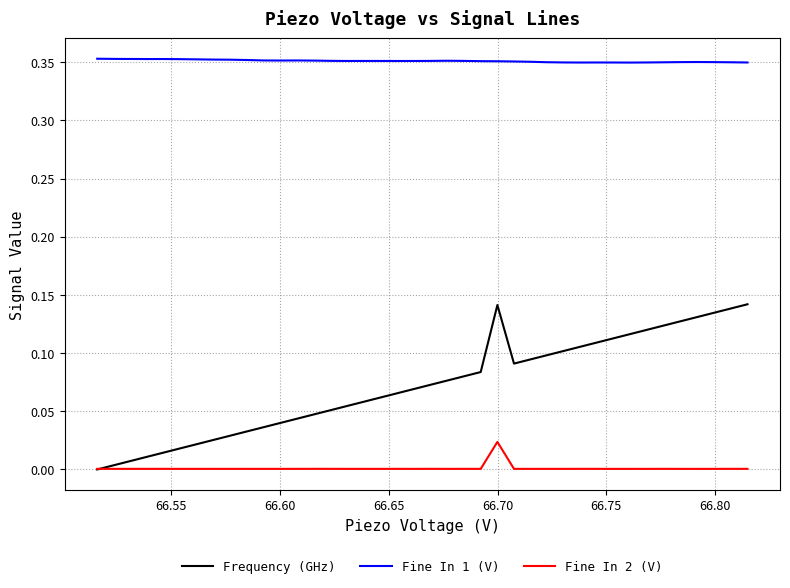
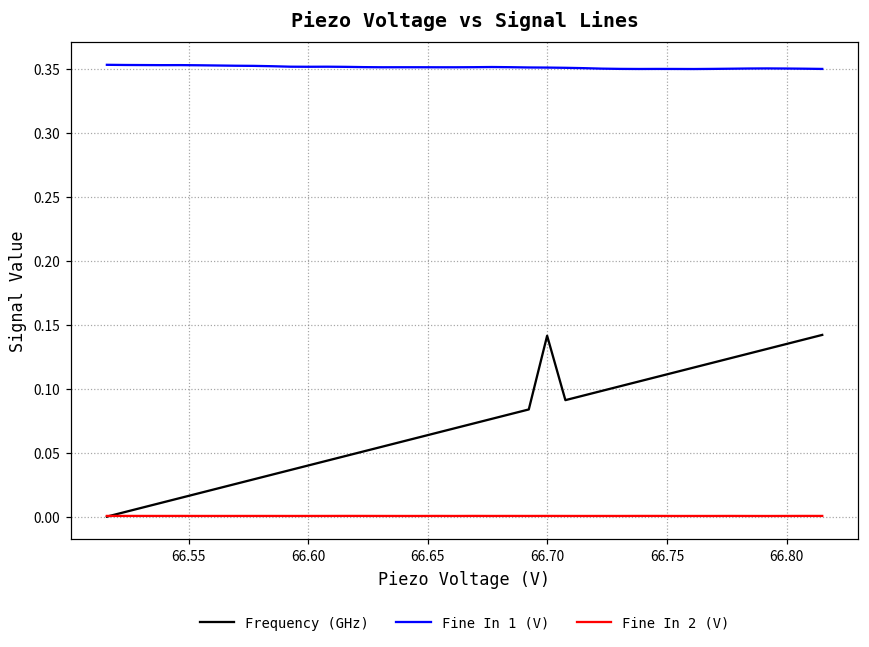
Fine In 2 (V), 66.70: 0.024 -> 0.001
